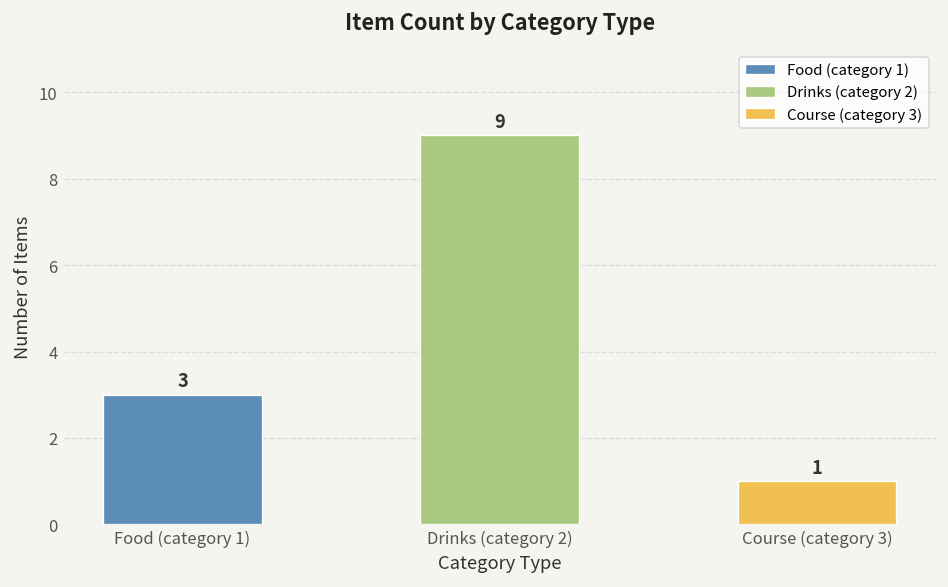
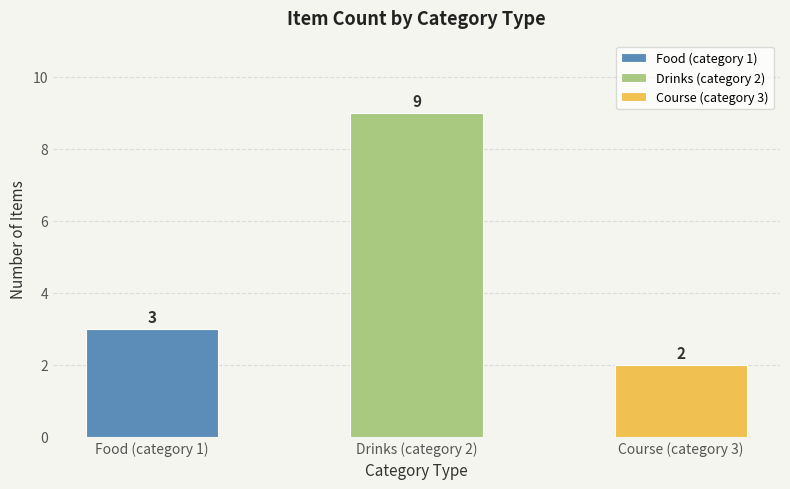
Course (category 3): 1 -> 2
